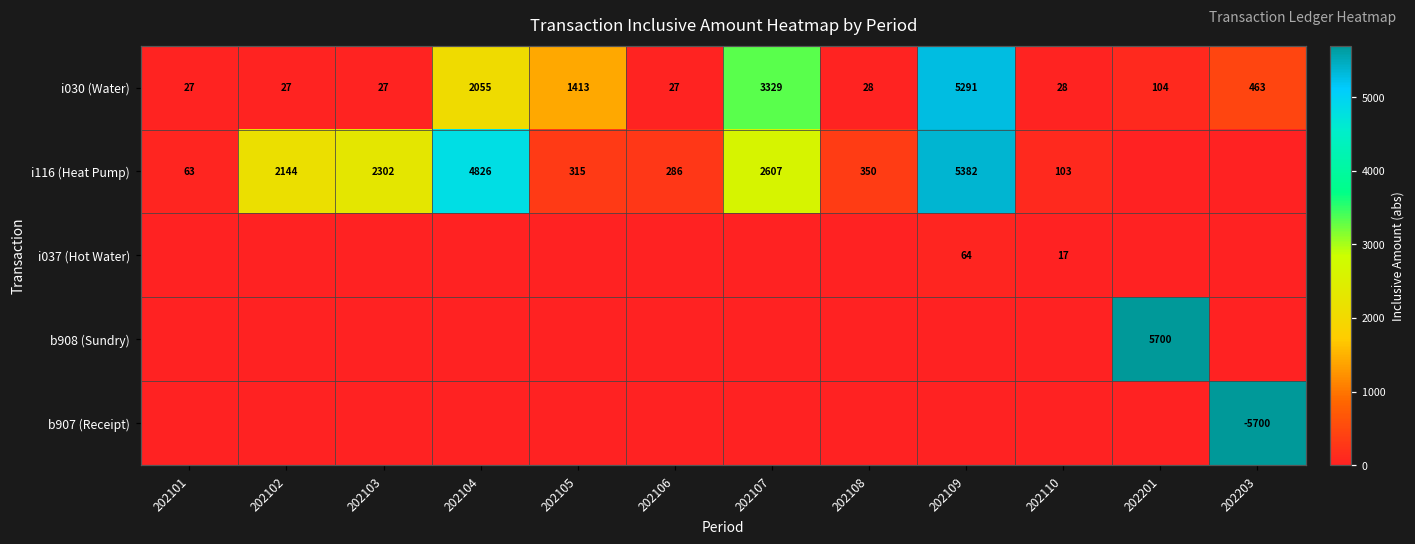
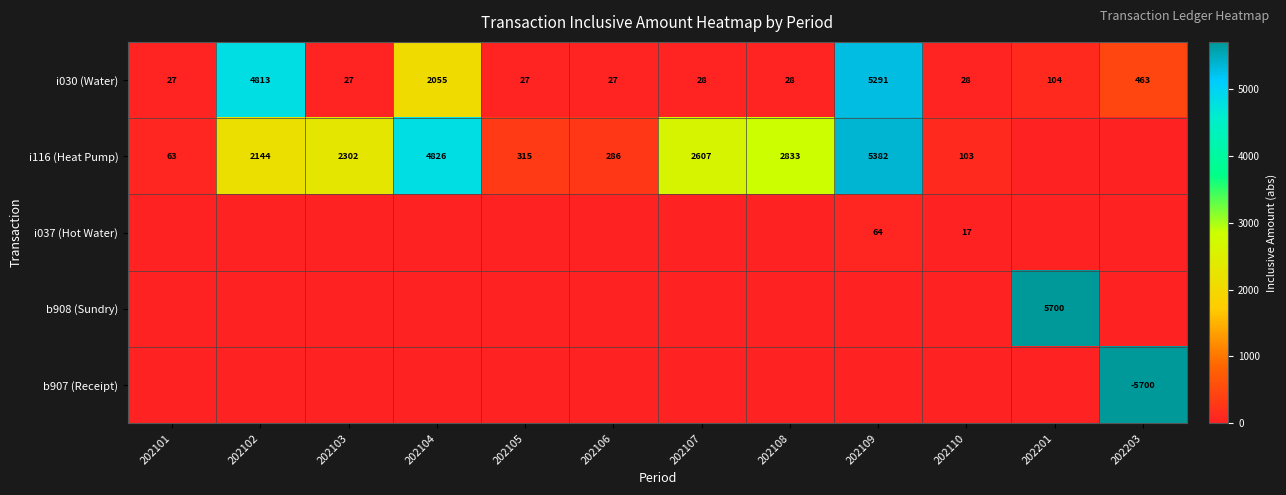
i030 (Water), 202102: 27 -> 4813
i030 (Water), 202105: 1413 -> 27
i030 (Water), 202107: 3329 -> 28
i116 (Heat Pump), 202108: 350 -> 2833
